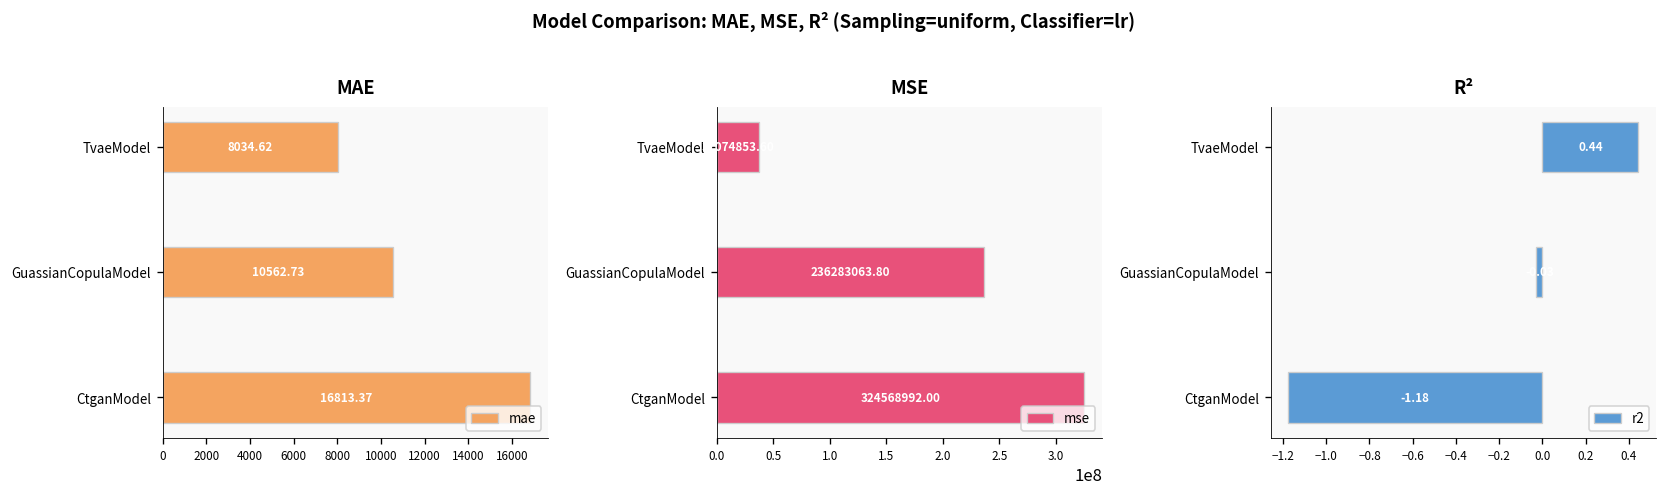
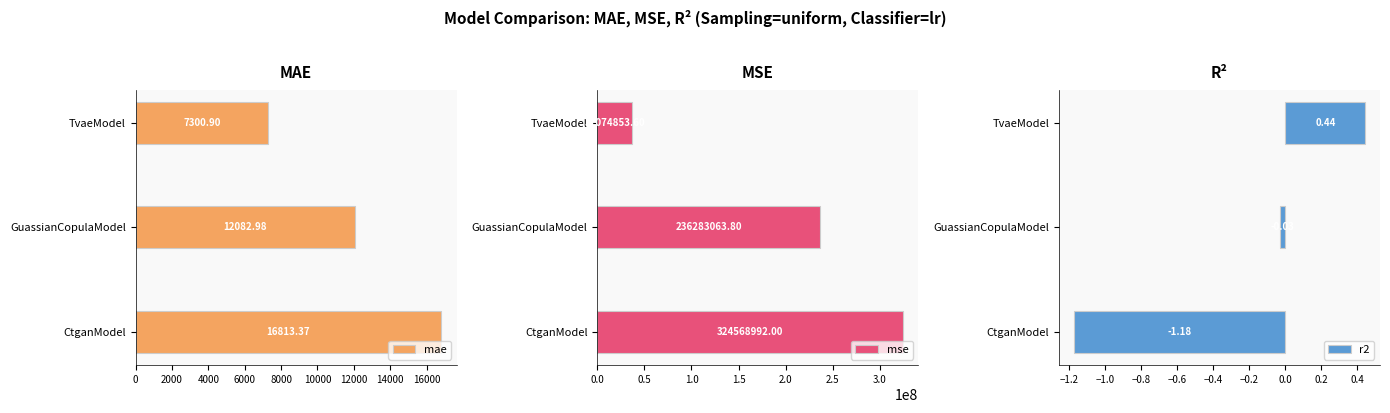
MAE, TvaeModel: 8034.62 -> 7300.90
MAE, GuassianCopulaModel: 10562.73 -> 12082.98
